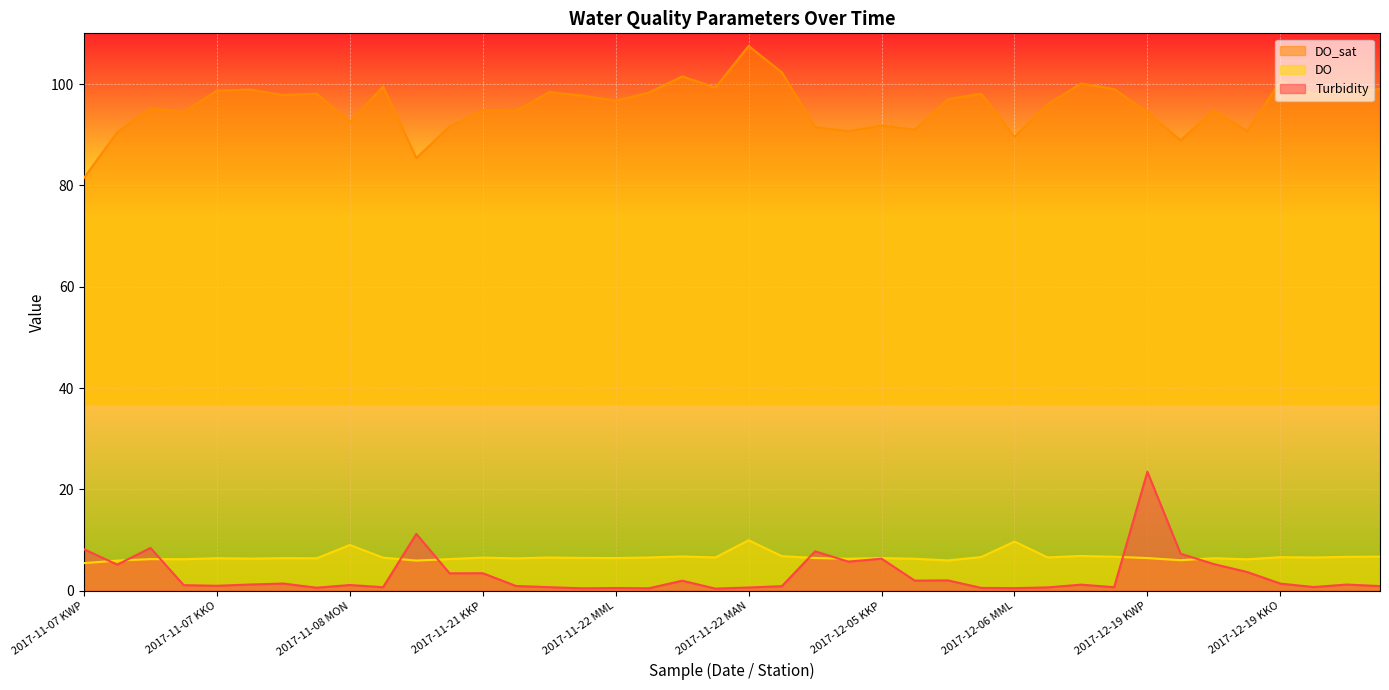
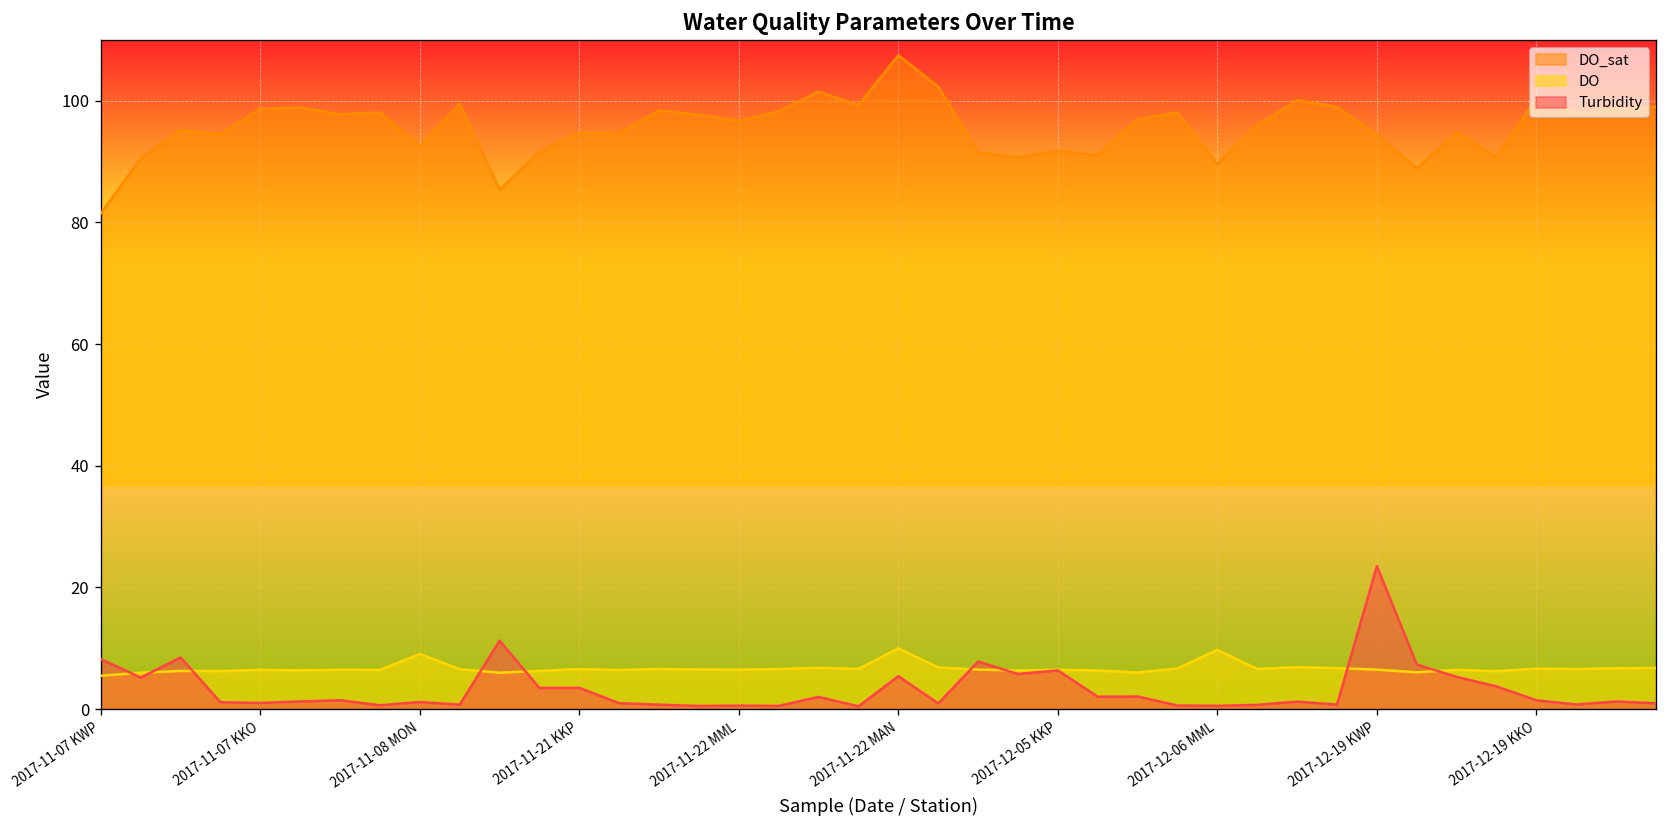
Turbidity, 2017-11-22 MAN: 1 -> 5
